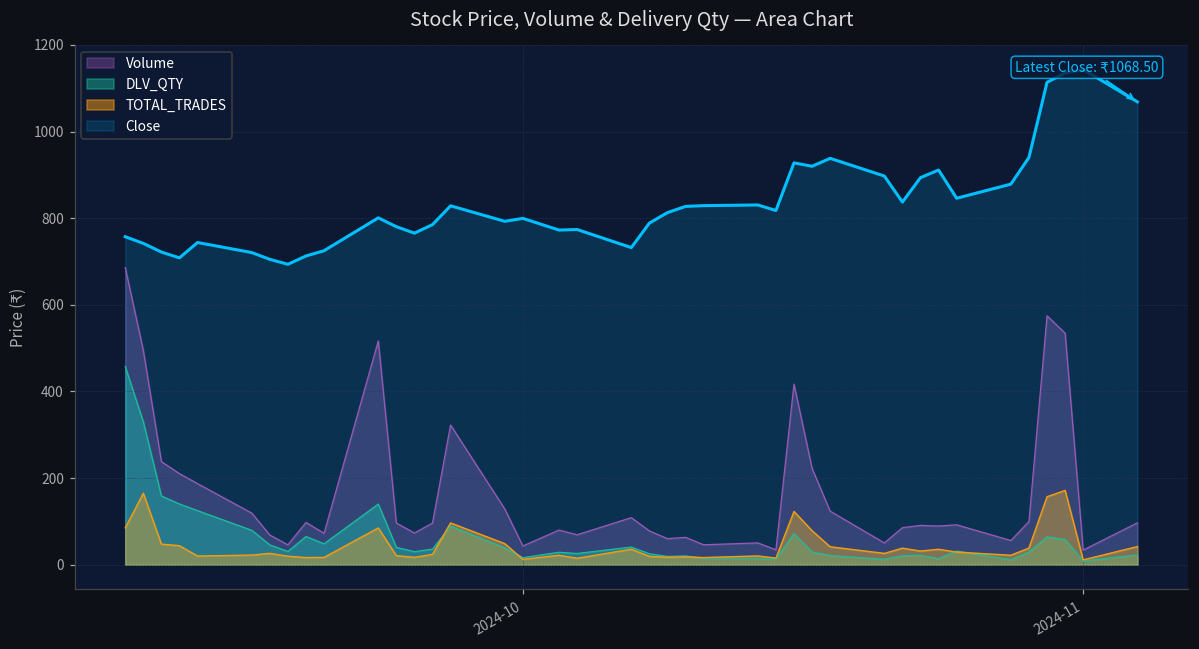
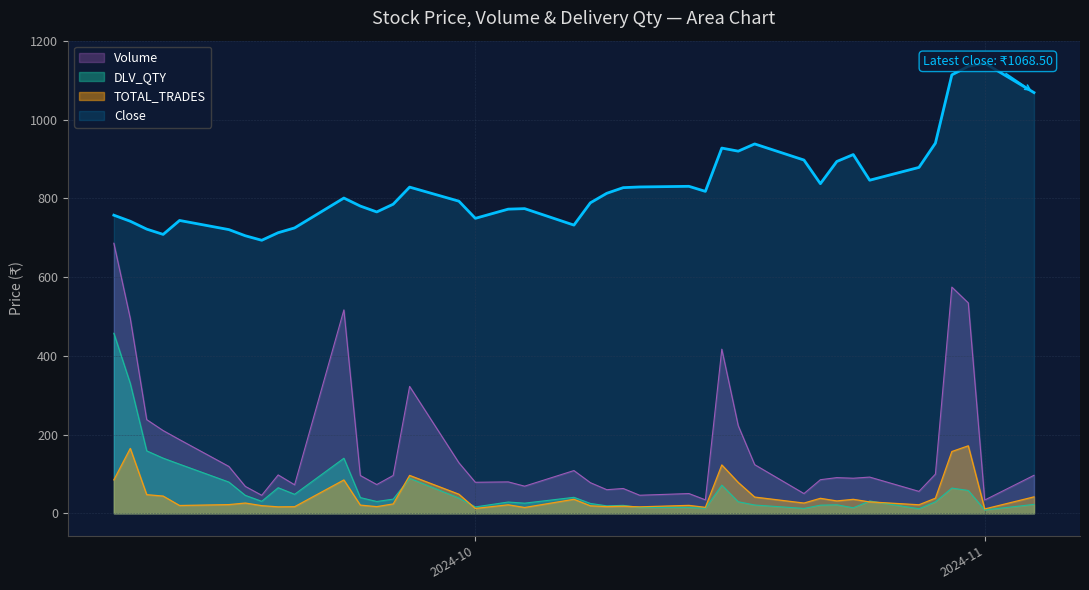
Volume, 2024-10: 40 -> 80
Close, 2024-10: 800 -> 750
